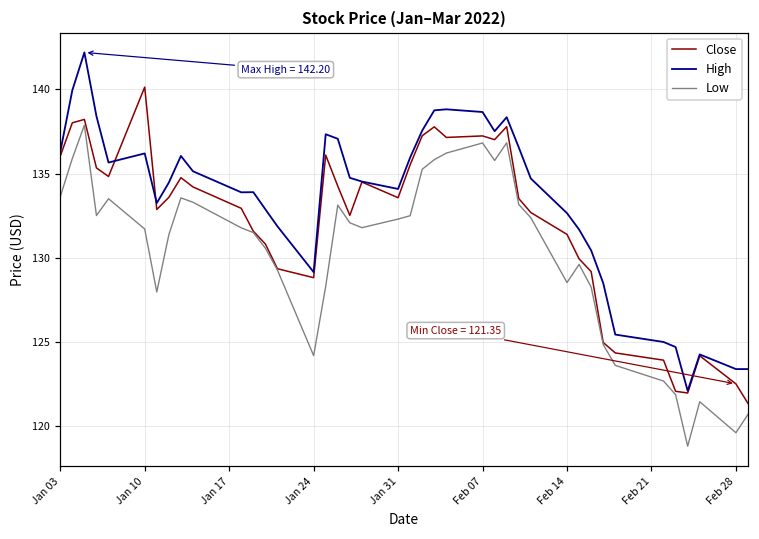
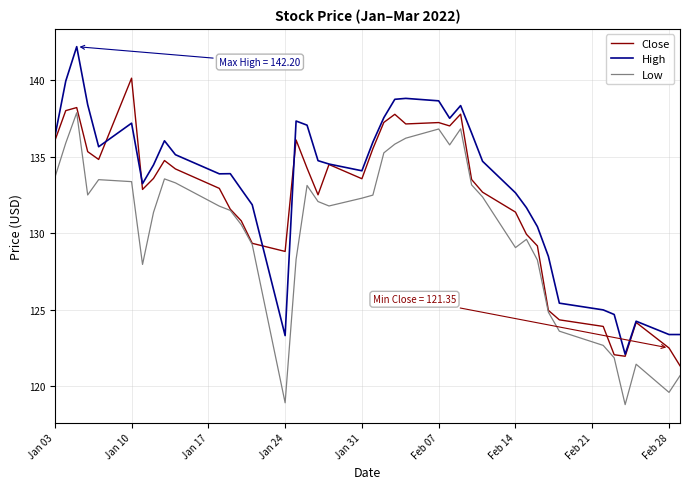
High, Jan 10: 136.2 -> 137.2
Low, Jan 10: 131.7 -> 133.4
High, Jan 24: 129.2 -> 123.3
Low, Jan 24: 124.2 -> 118.9
Low, Feb 14: 128.5 -> 129.1
